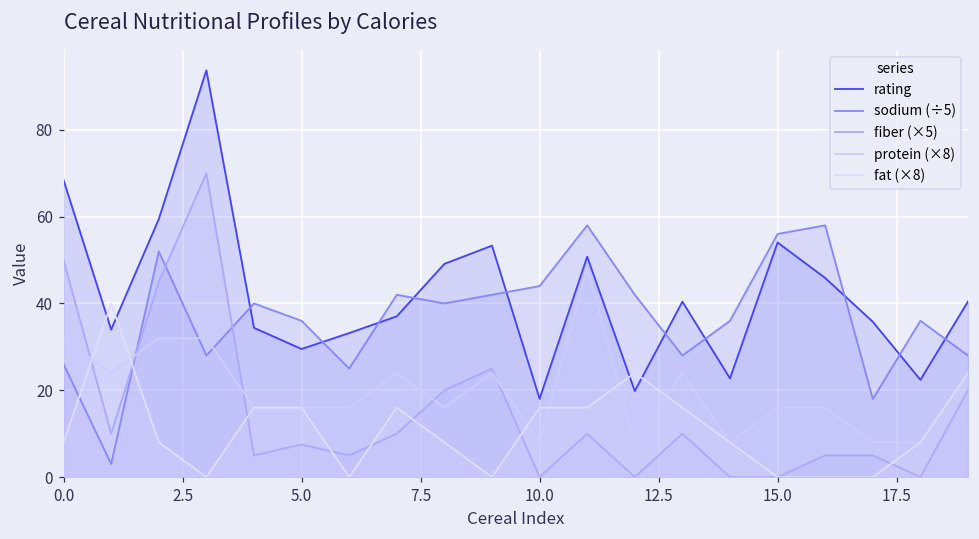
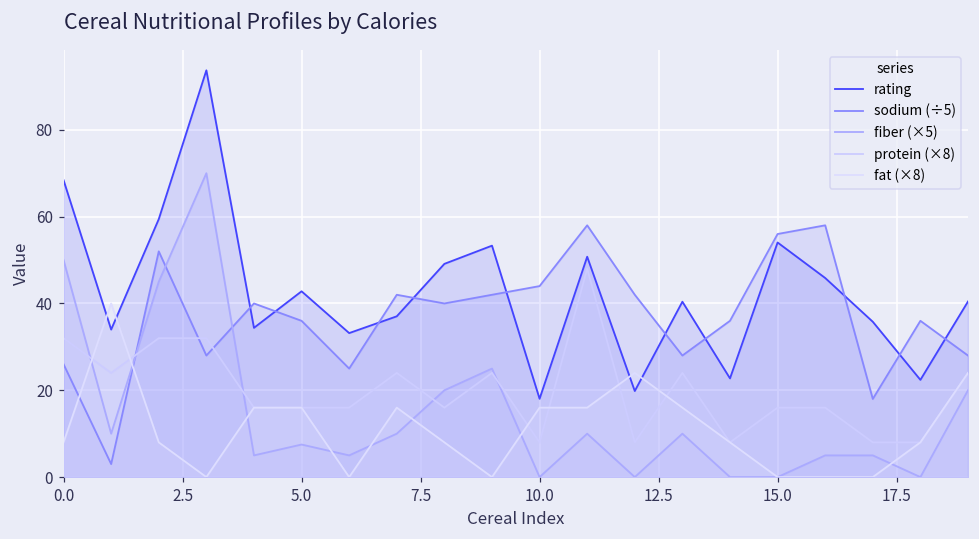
rating, 5.0: 30 -> 43
